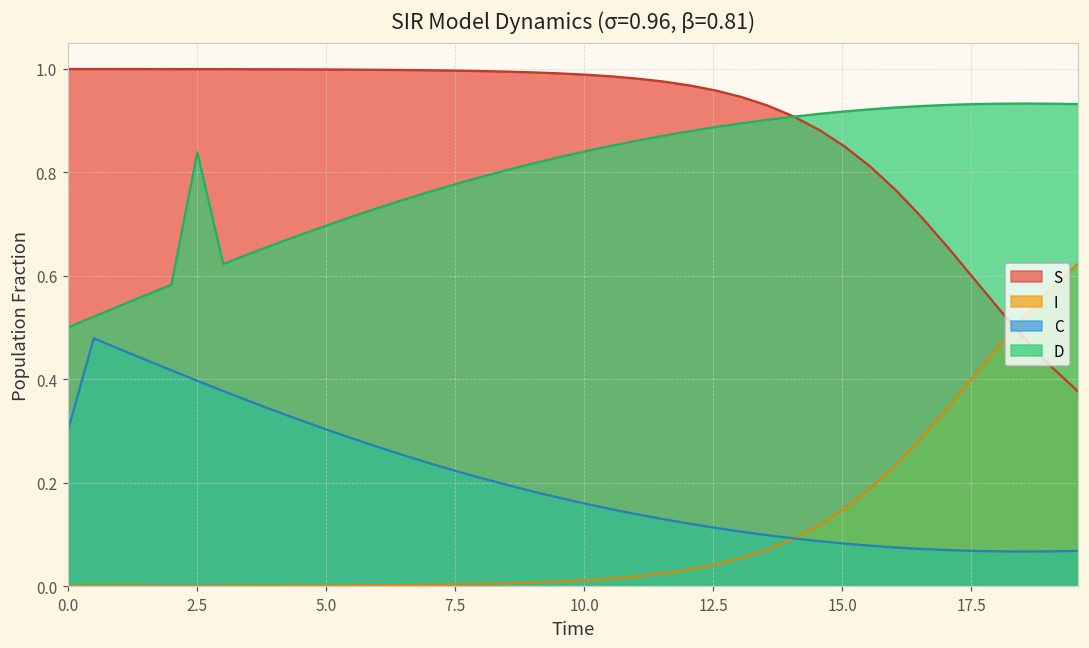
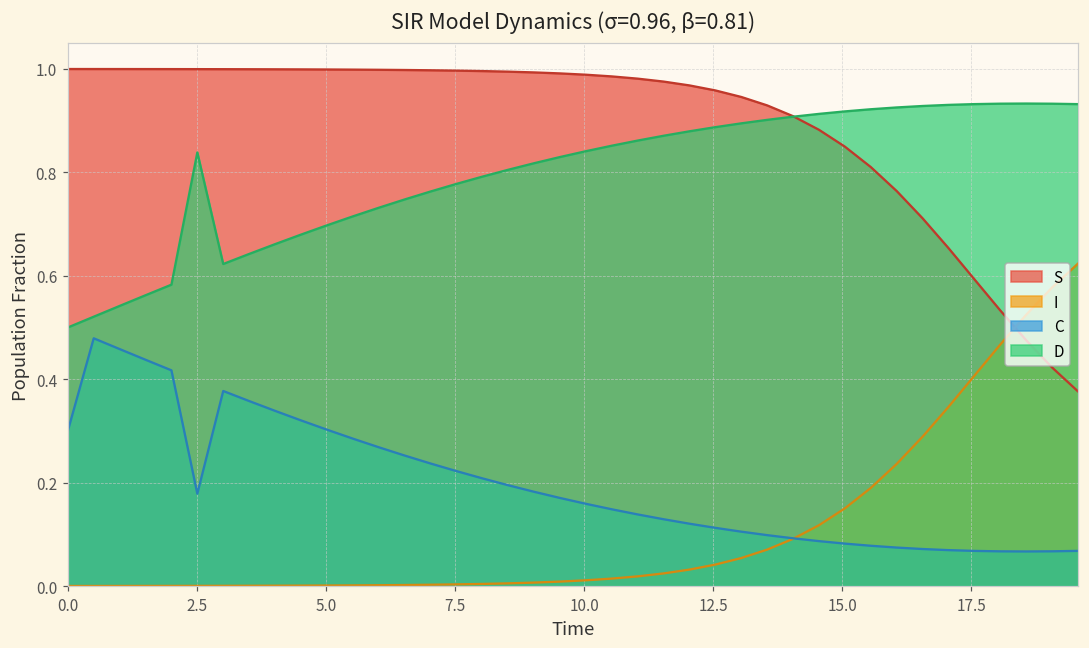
C, 2.5: 0.40 -> 0.18
